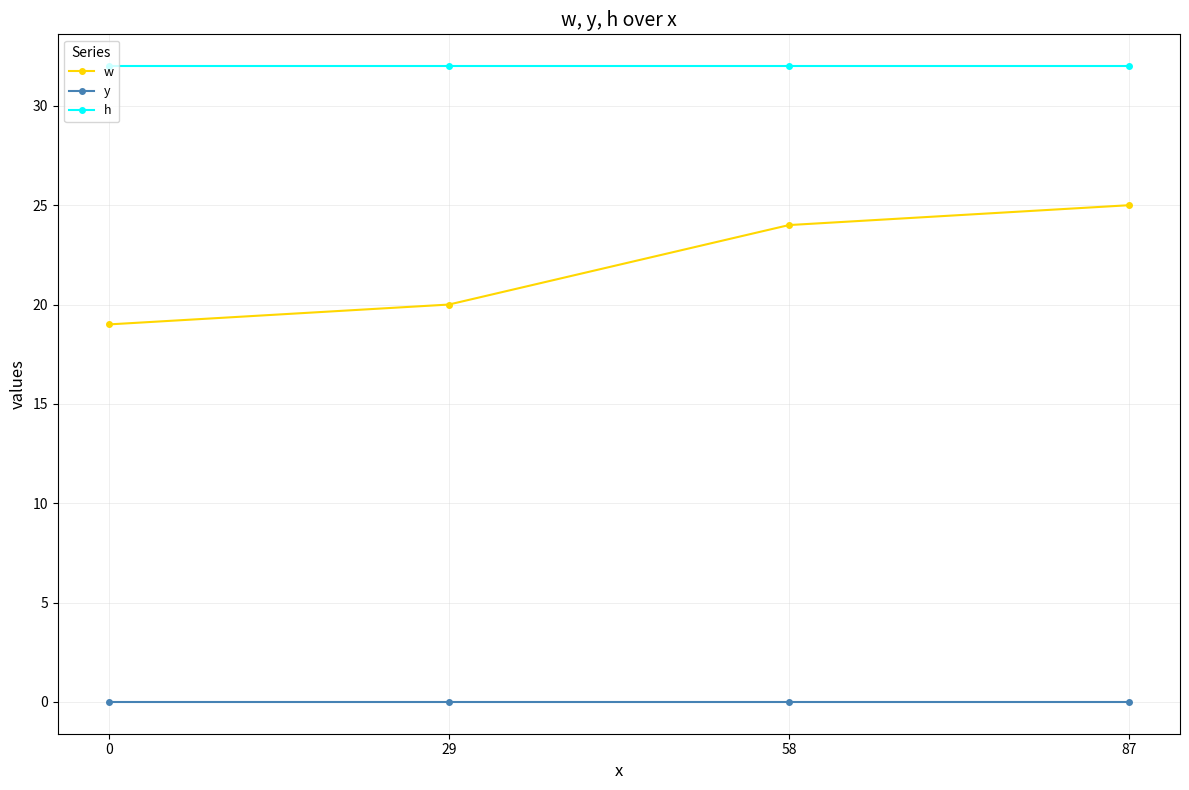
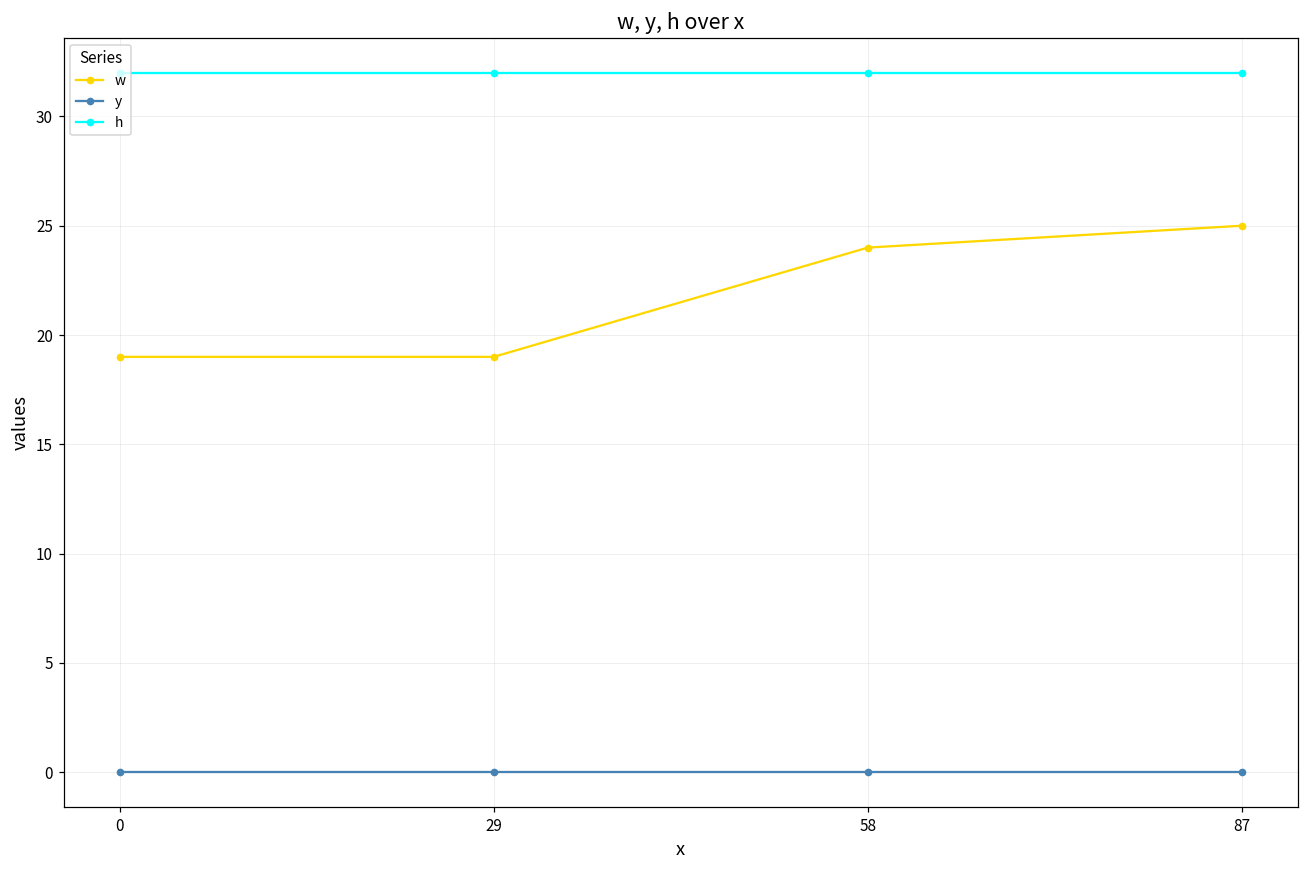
w, 29: 20 -> 19
